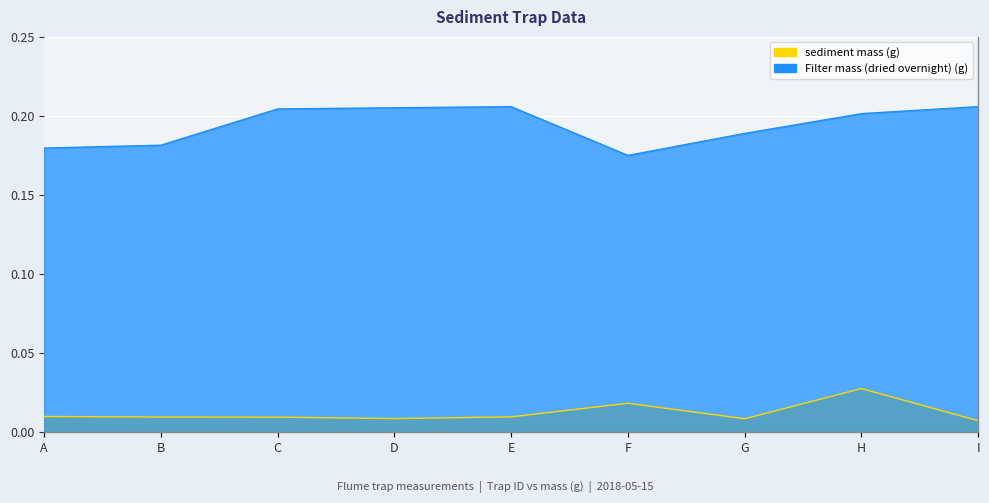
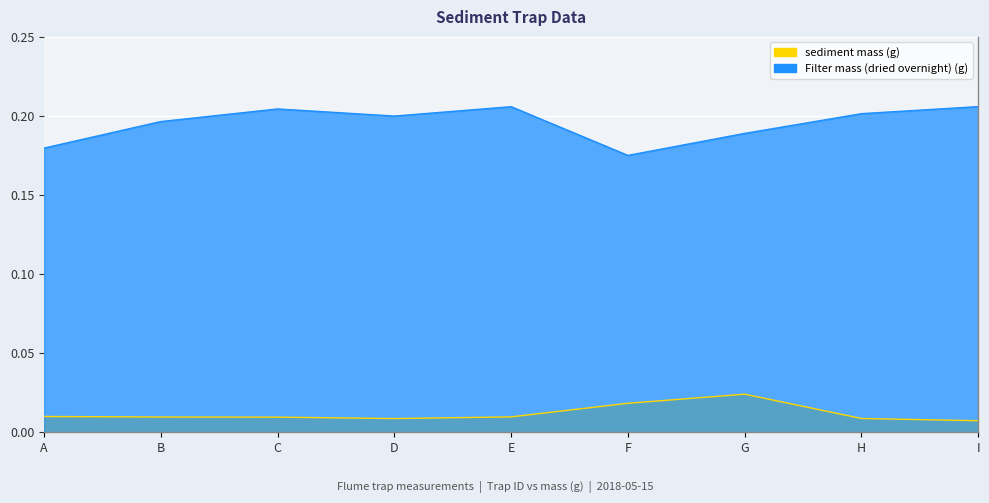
Filter mass (dried overnight) (g), B: 0.182 -> 0.196
Filter mass (dried overnight) (g), D: 0.205 -> 0.200
sediment mass (g), G: 0.009 -> 0.024
sediment mass (g), H: 0.028 -> 0.009
